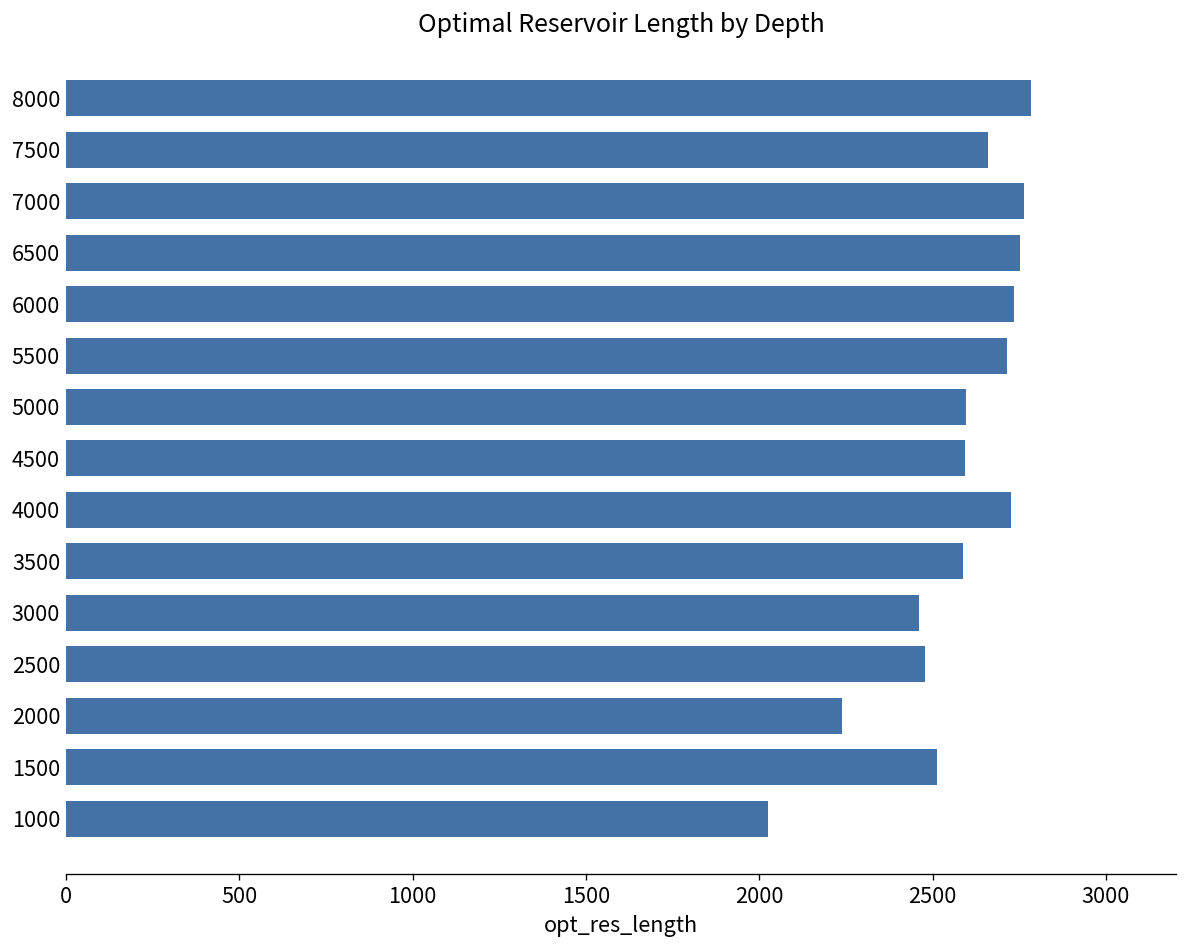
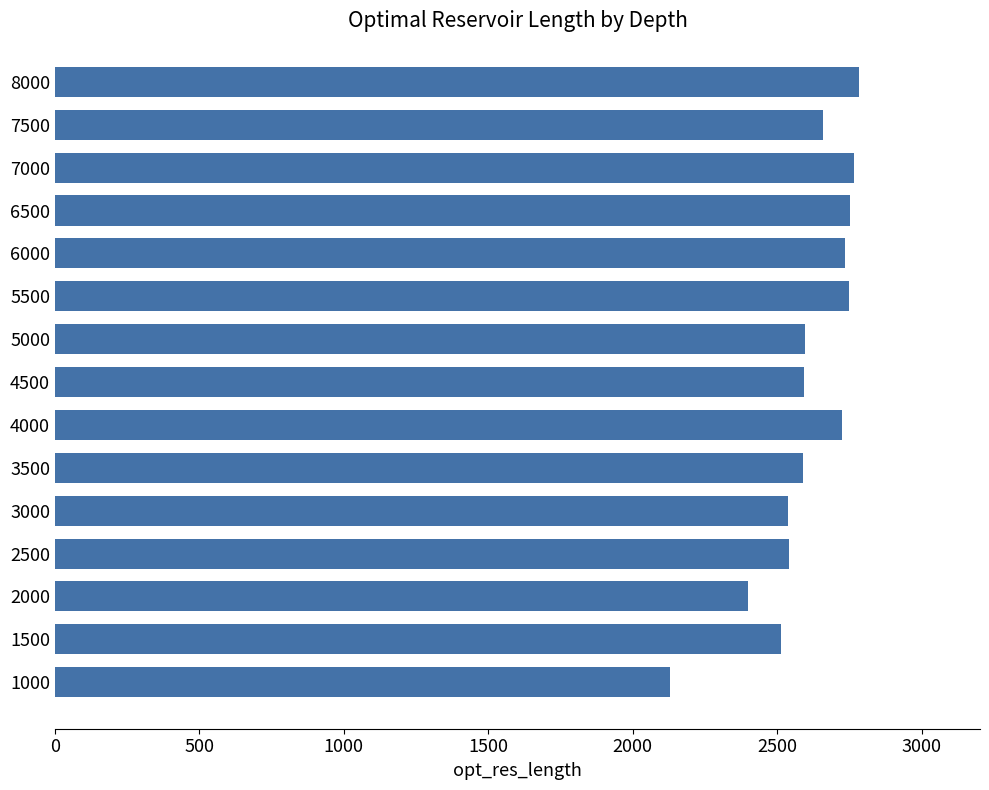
5500: 2710 -> 2750
3000: 2460 -> 2540
2500: 2480 -> 2540
2000: 2240 -> 2400
1000: 2030 -> 2130
